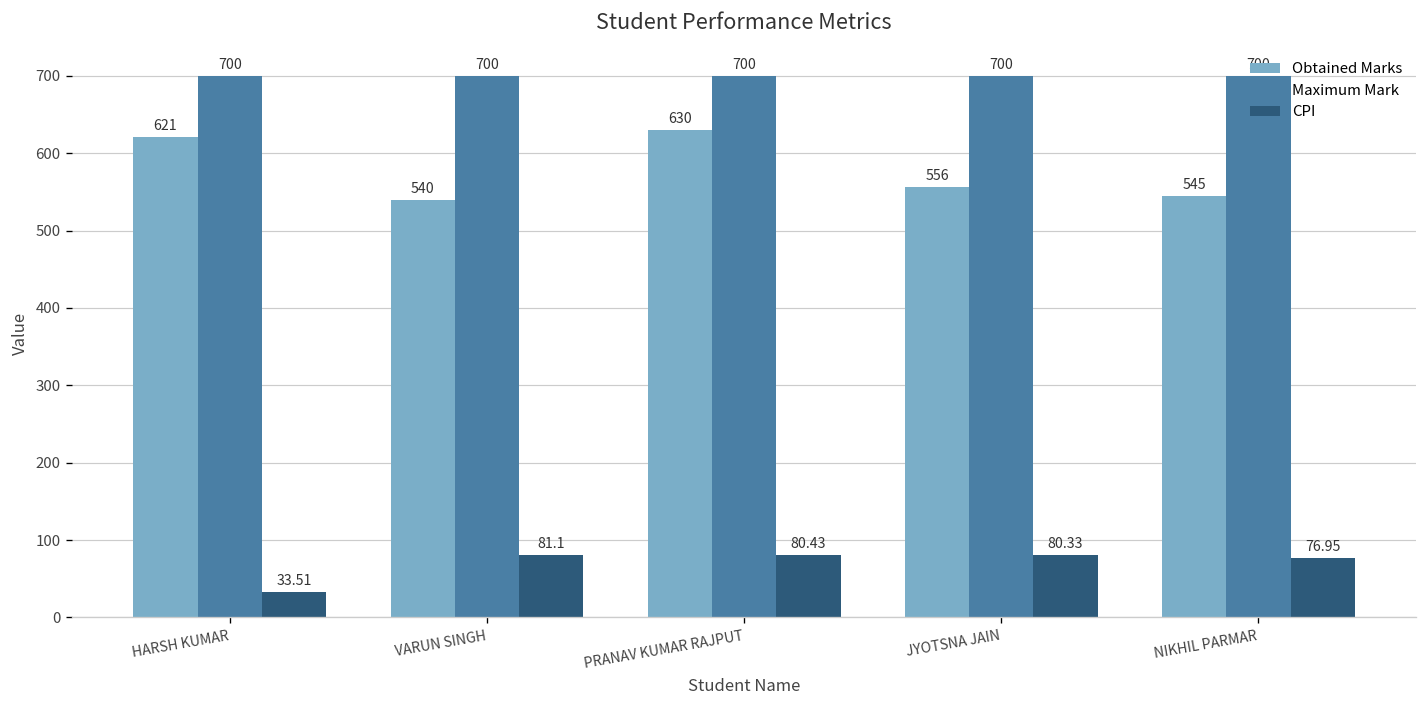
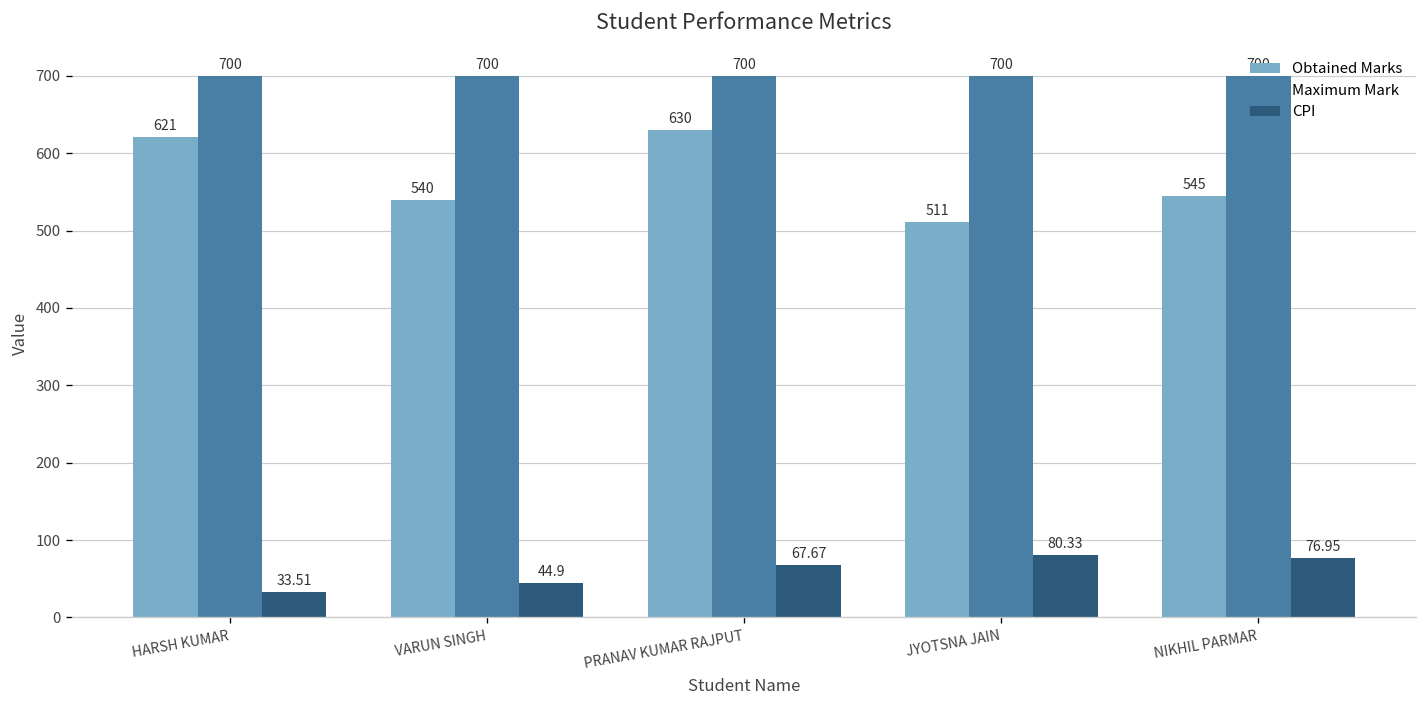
CPI, VARUN SINGH: 81.1 -> 44.9
CPI, PRANAV KUMAR RAJPUT: 80.43 -> 67.67
Obtained Marks, JYOTSNA JAIN: 556 -> 511
